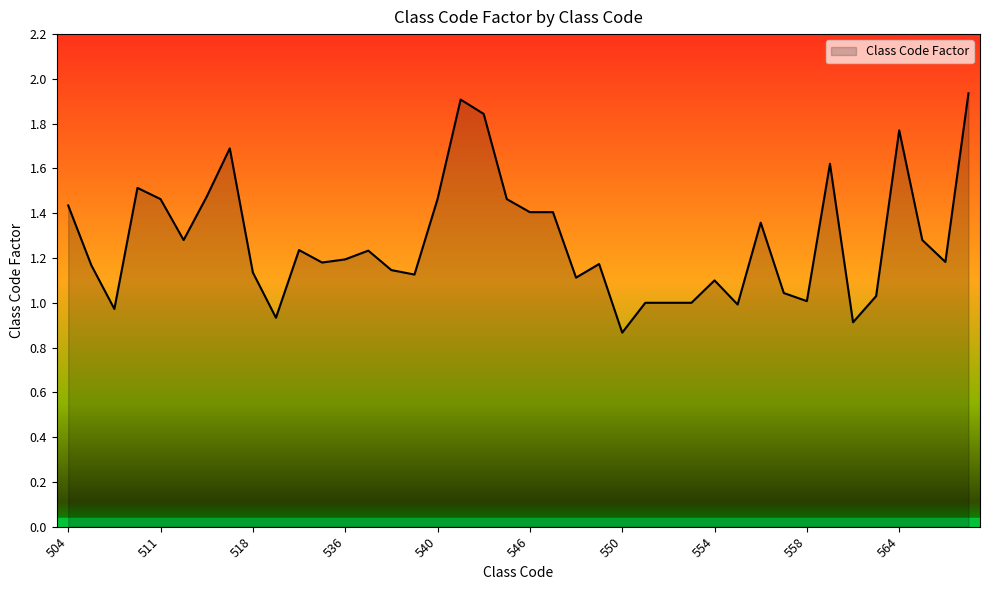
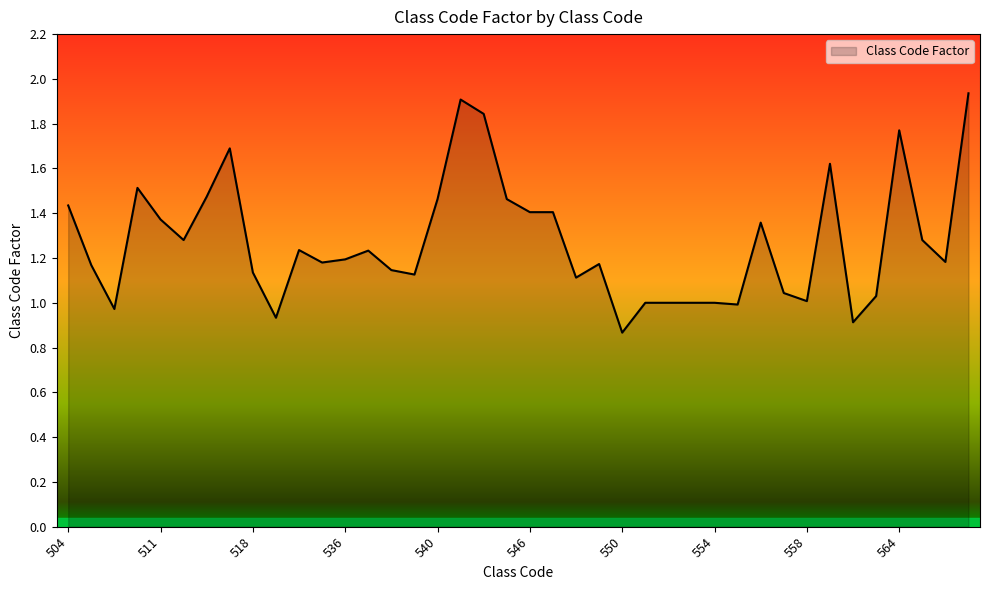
511: 1.46 -> 1.37
554: 1.1 -> 1.0
